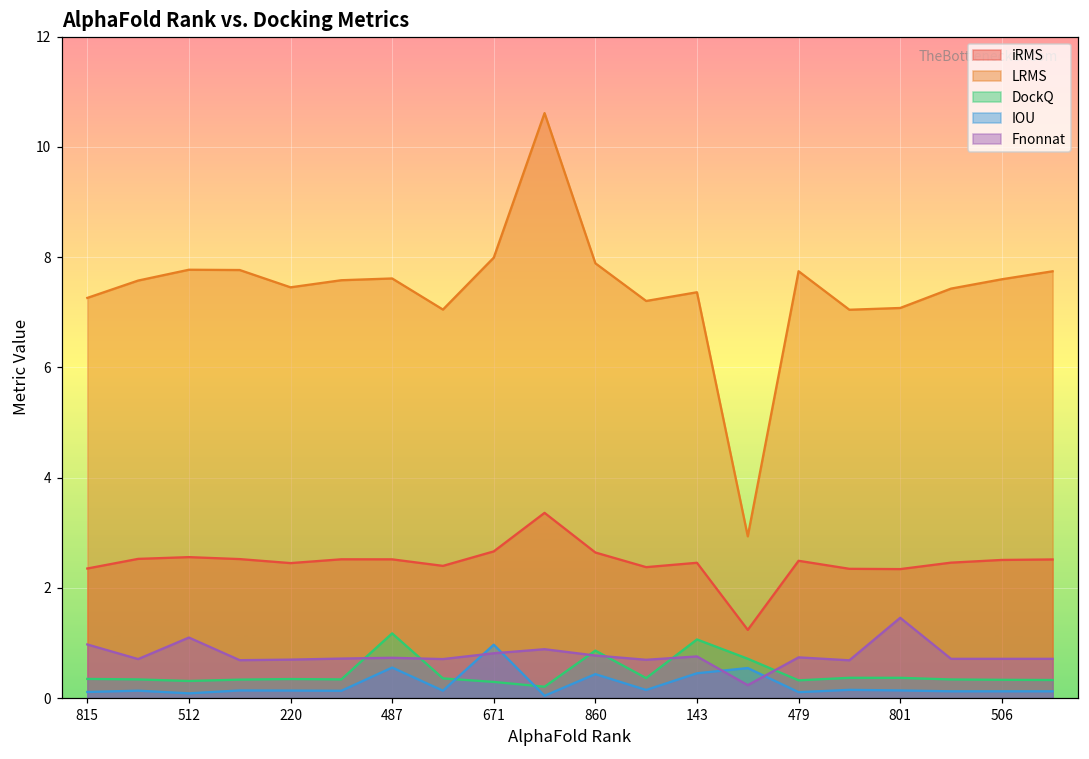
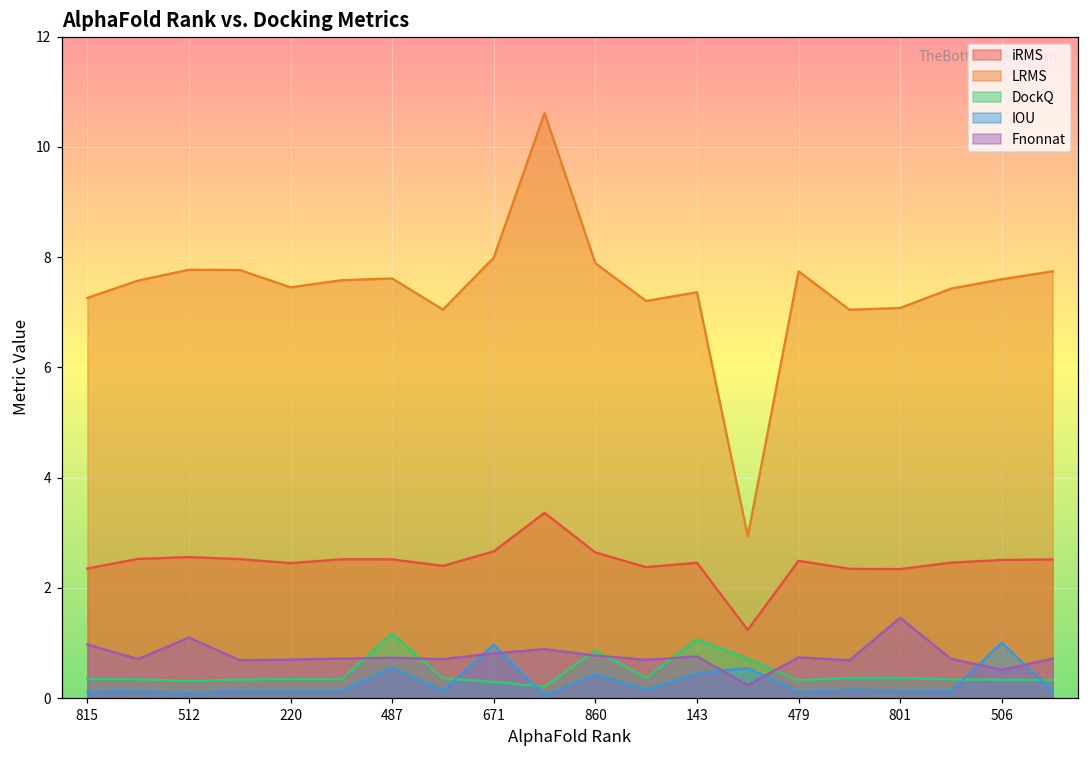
IOU, 506: 0.1 -> 1.0
Fnonnat, 506: 0.7 -> 0.5
